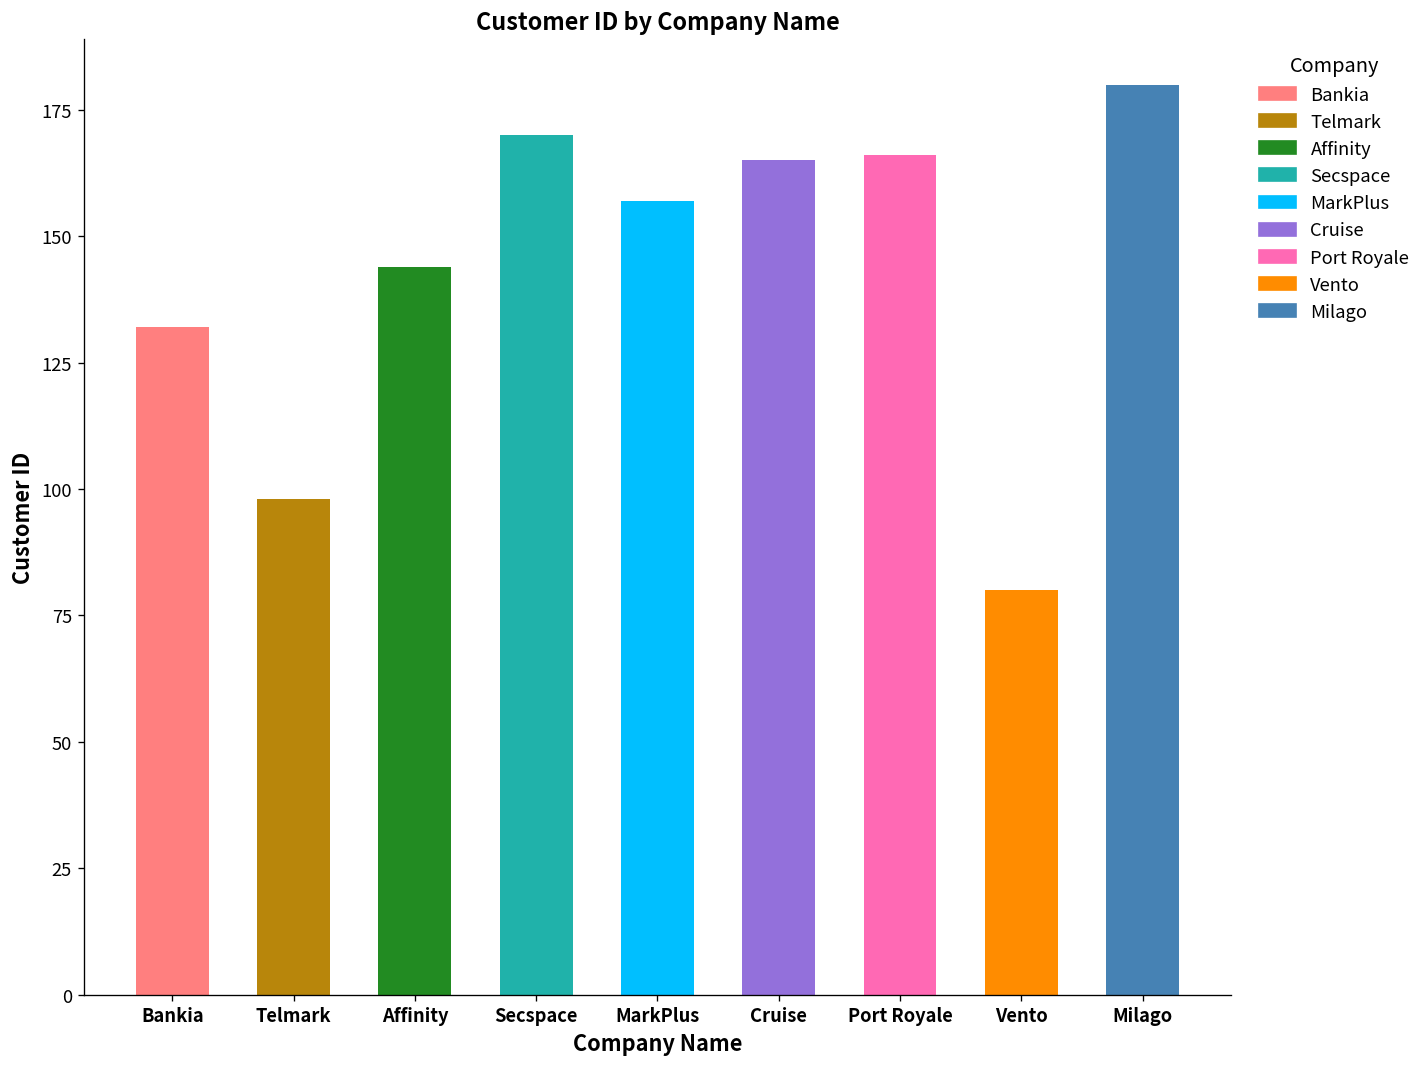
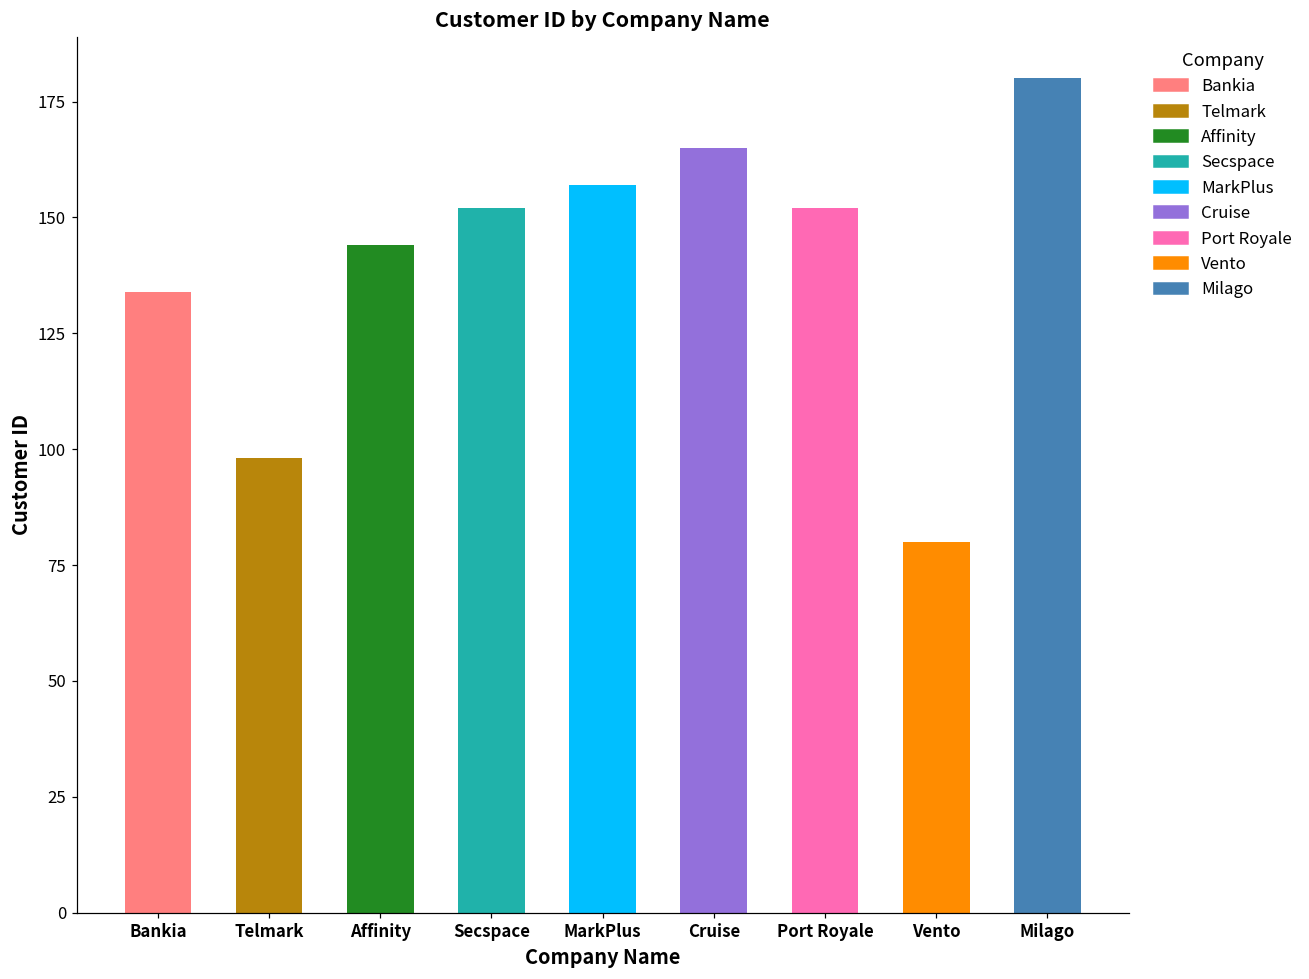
Bankia: 132 -> 134
Secspace: 170 -> 152
Port Royale: 166 -> 152
